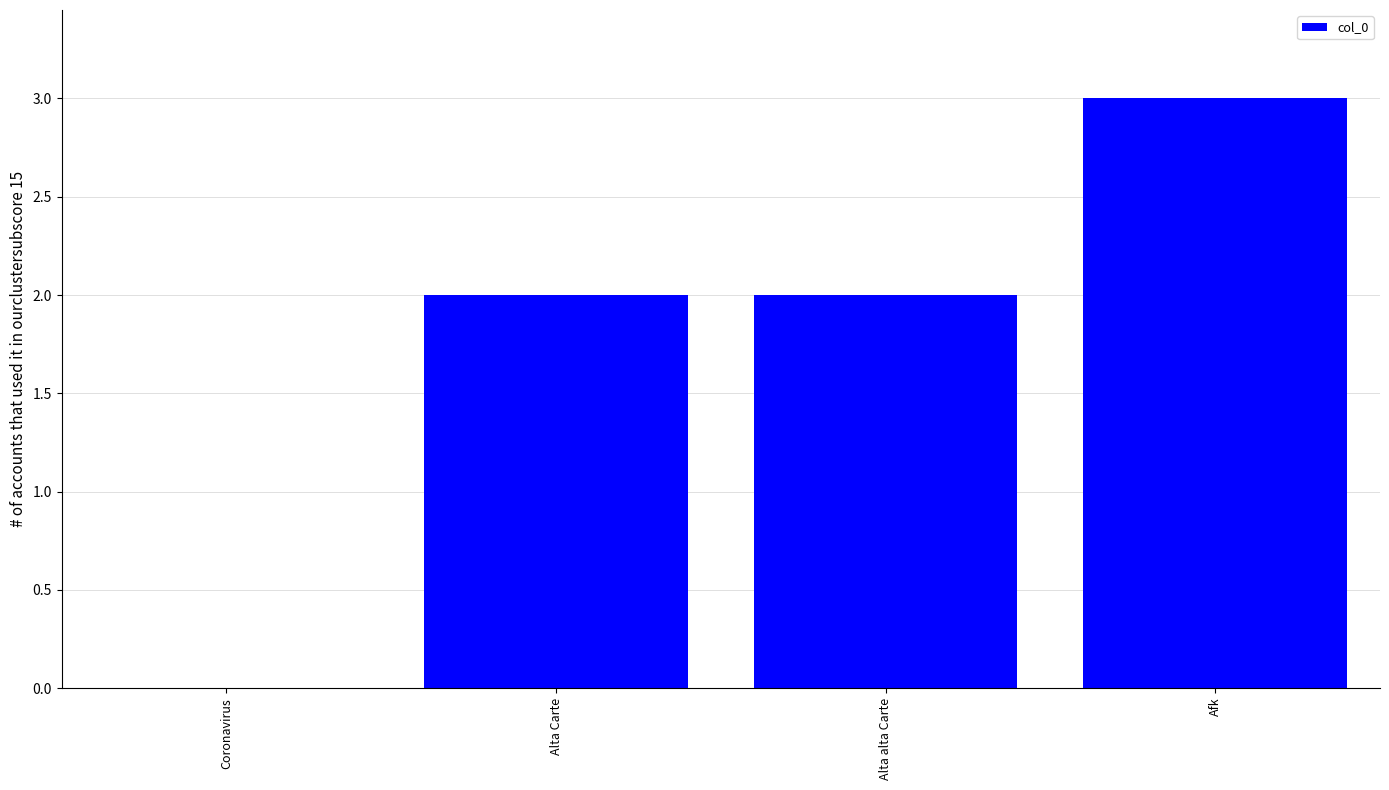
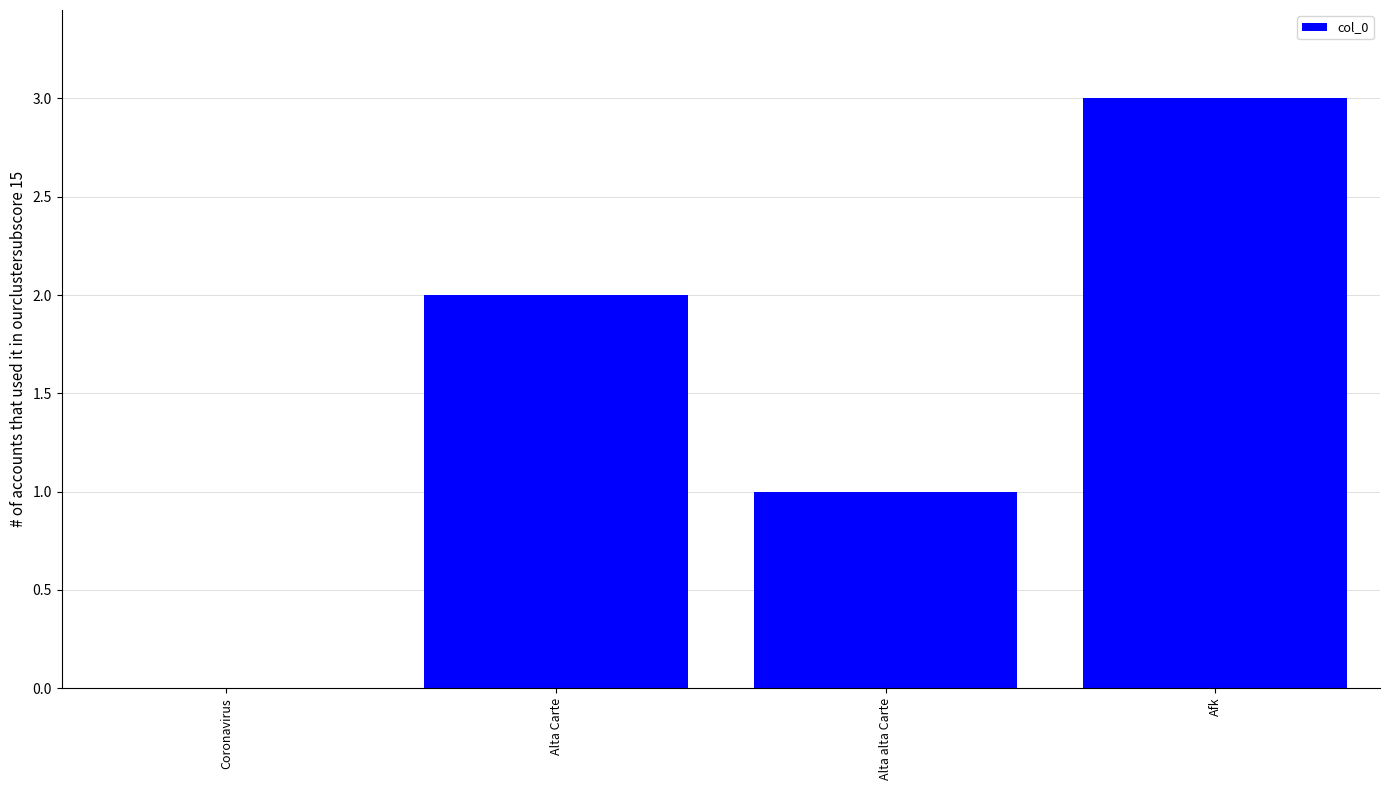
Alta alta Carte: 2 -> 1
